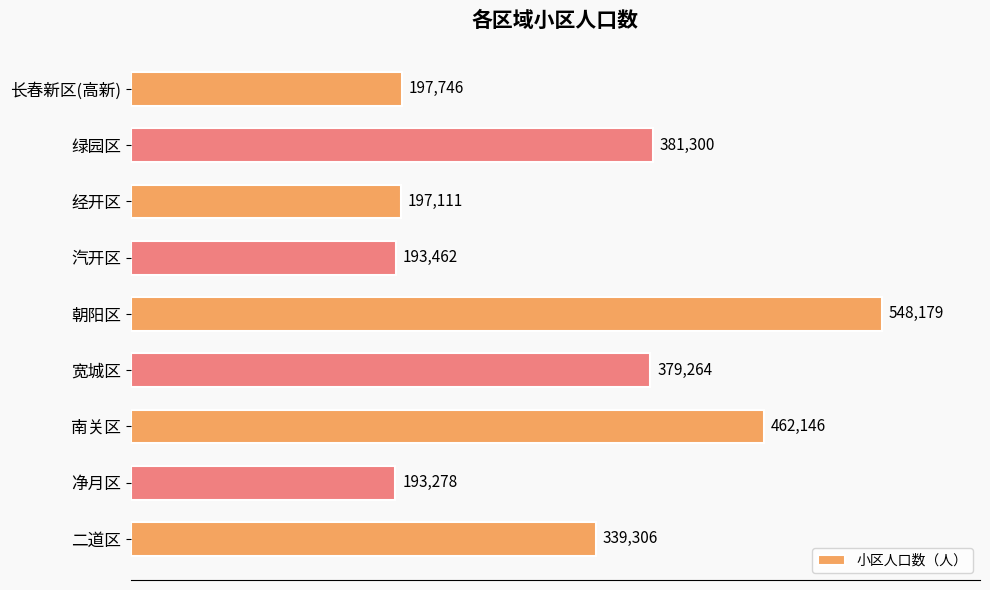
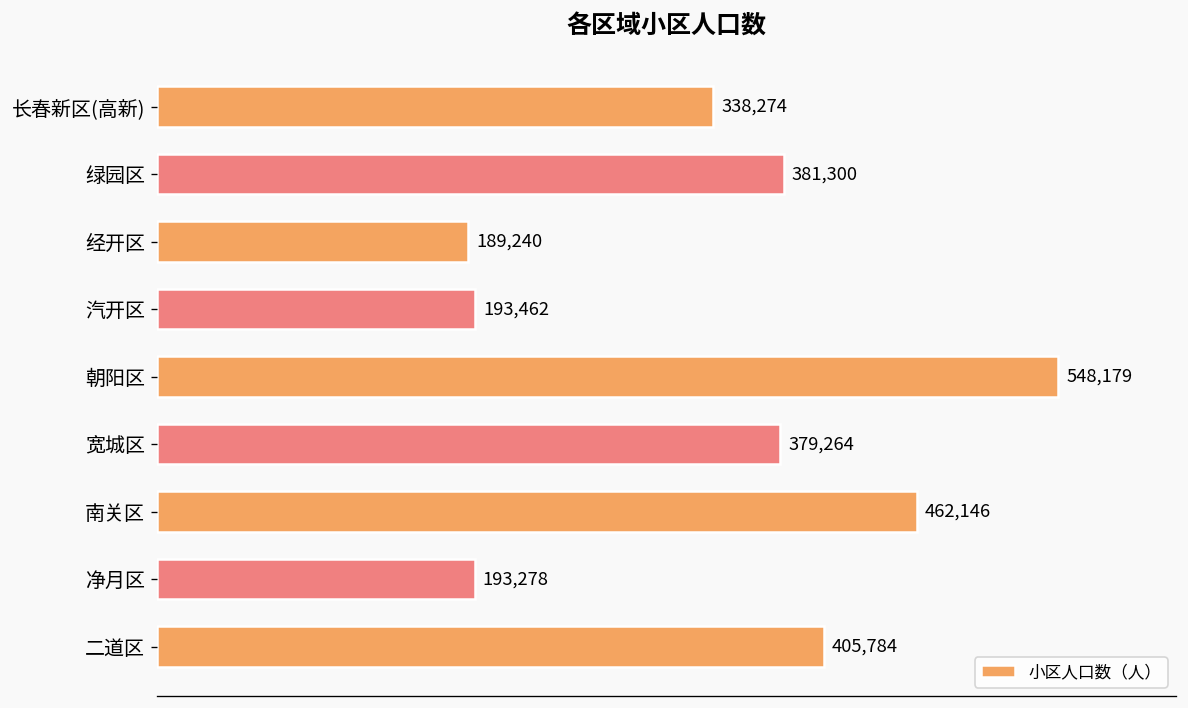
长春新区(高新): 197,746 -> 338,274
经开区: 197,111 -> 189,240
二道区: 339,306 -> 405,784
